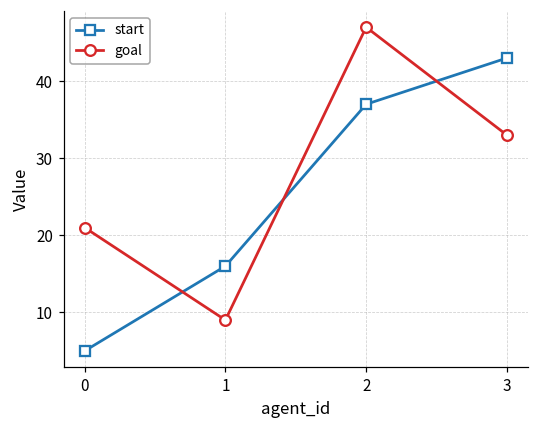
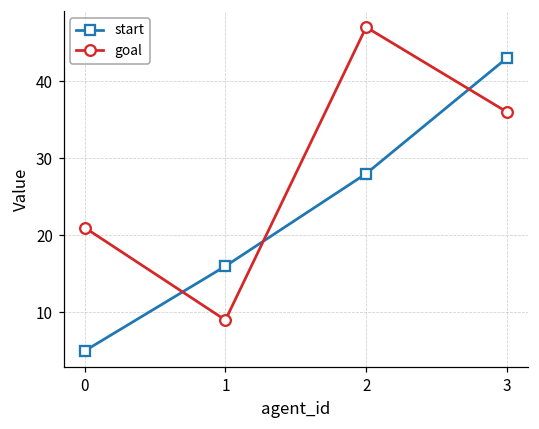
start, 2: 37 -> 28
goal, 3: 33 -> 36
